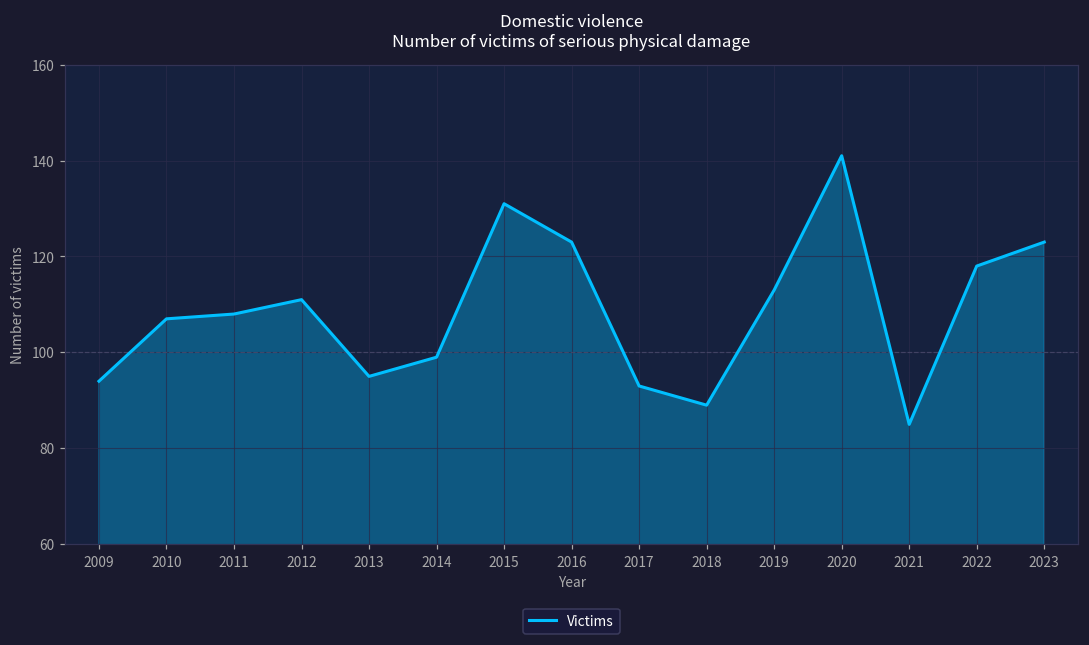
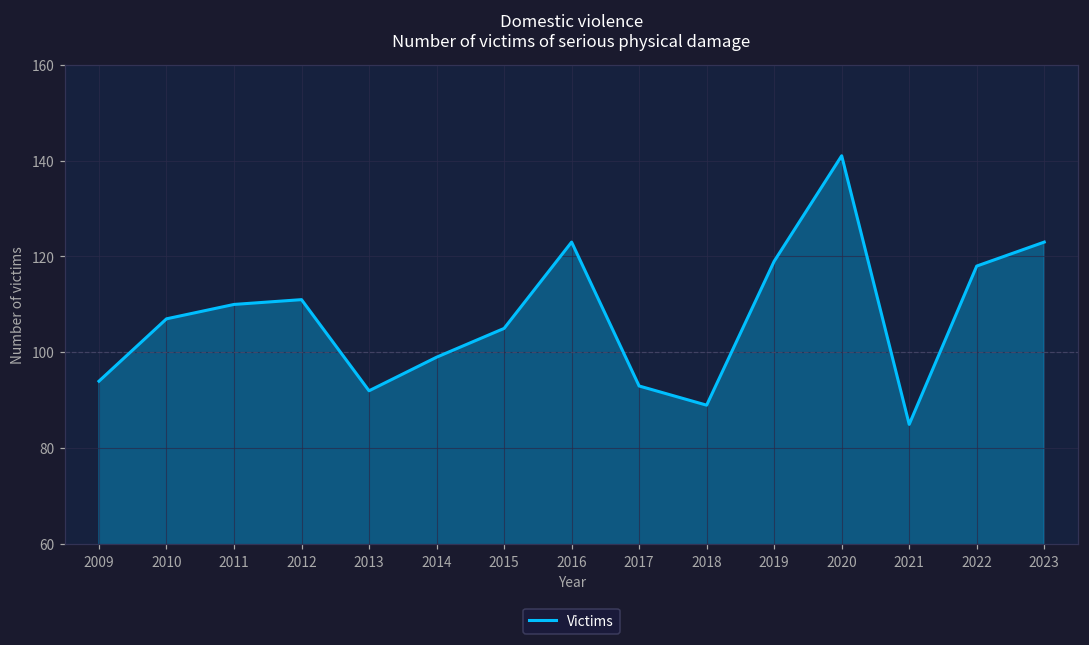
2011: 108 -> 110
2013: 95 -> 92
2015: 131 -> 105
2019: 113 -> 119
